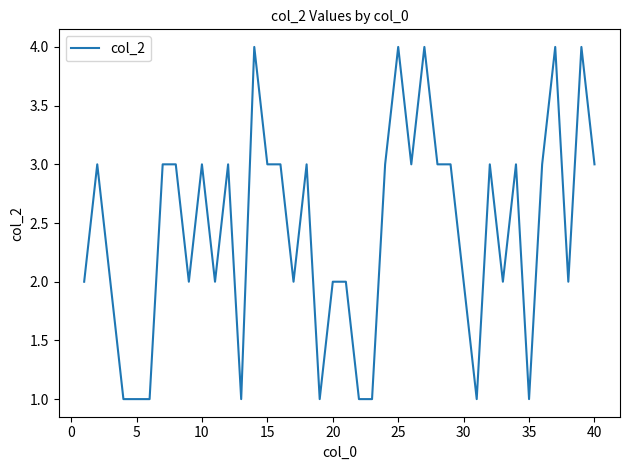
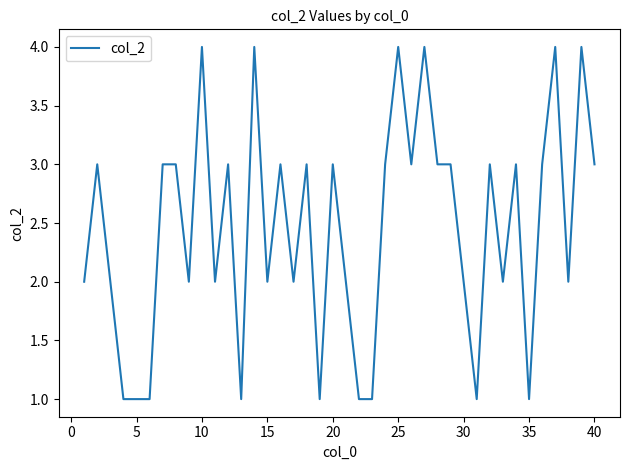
10: 3 -> 4
15: 3 -> 2
20: 2 -> 3
